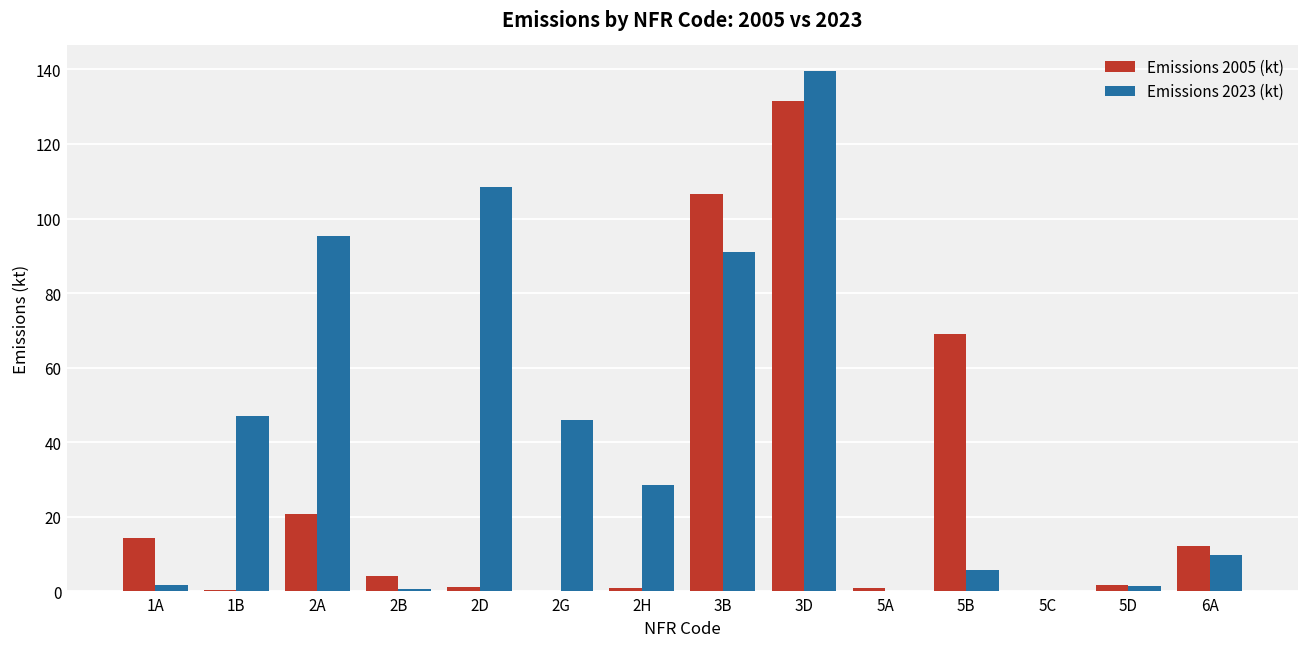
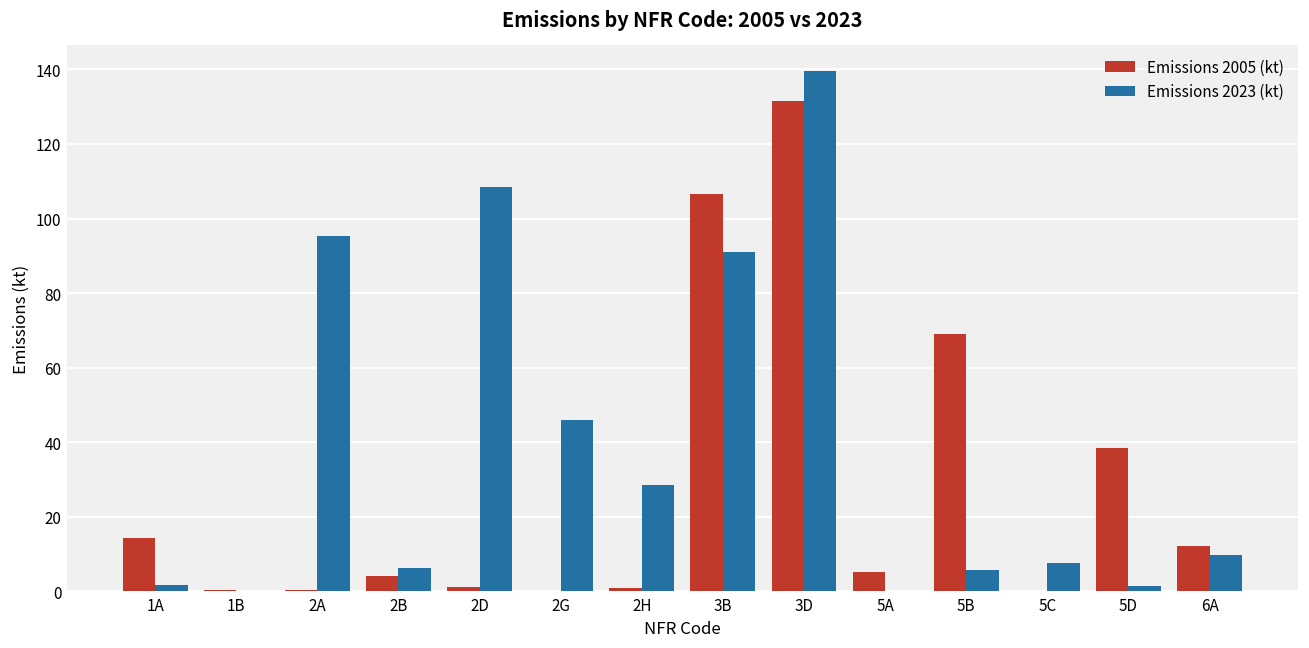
Emissions 2023 (kt), 1B: 47 -> 0
Emissions 2005 (kt), 2A: 21 -> 1
Emissions 2023 (kt), 2B: 1 -> 6
Emissions 2005 (kt), 5A: 1 -> 5
Emissions 2023 (kt), 5C: 0 -> 8
Emissions 2005 (kt), 5D: 2 -> 39
